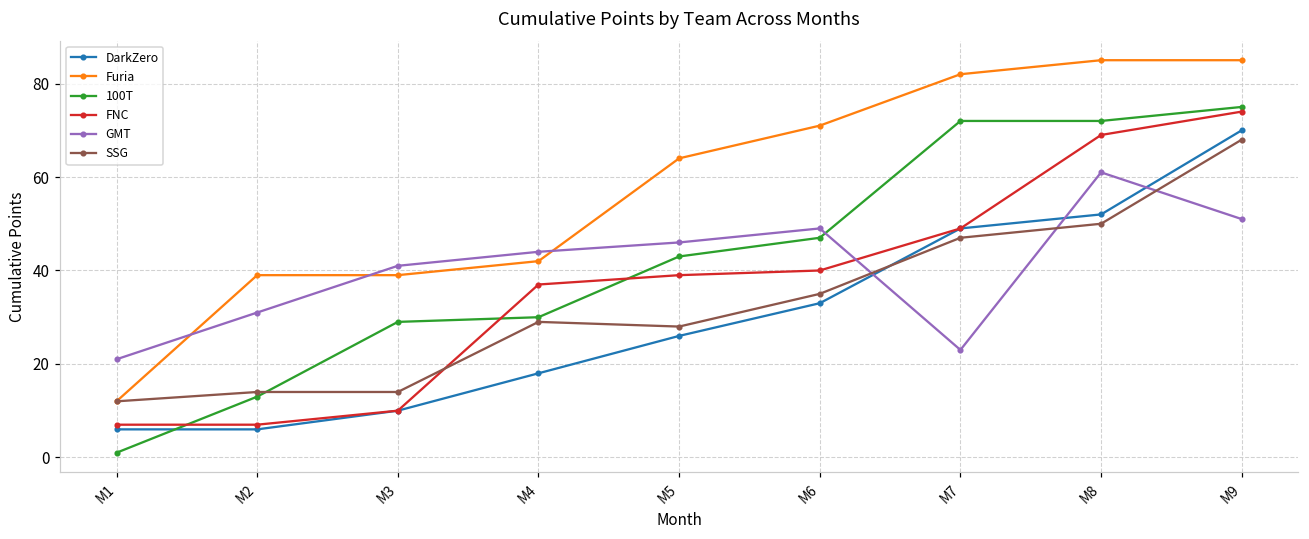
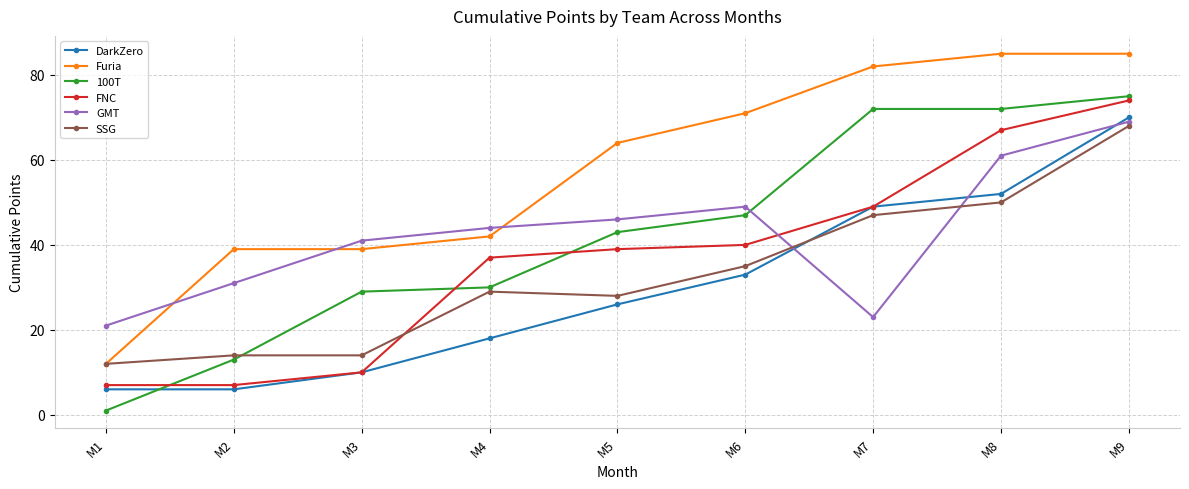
FNC, M8: 69 -> 67
GMT, M9: 51 -> 69
